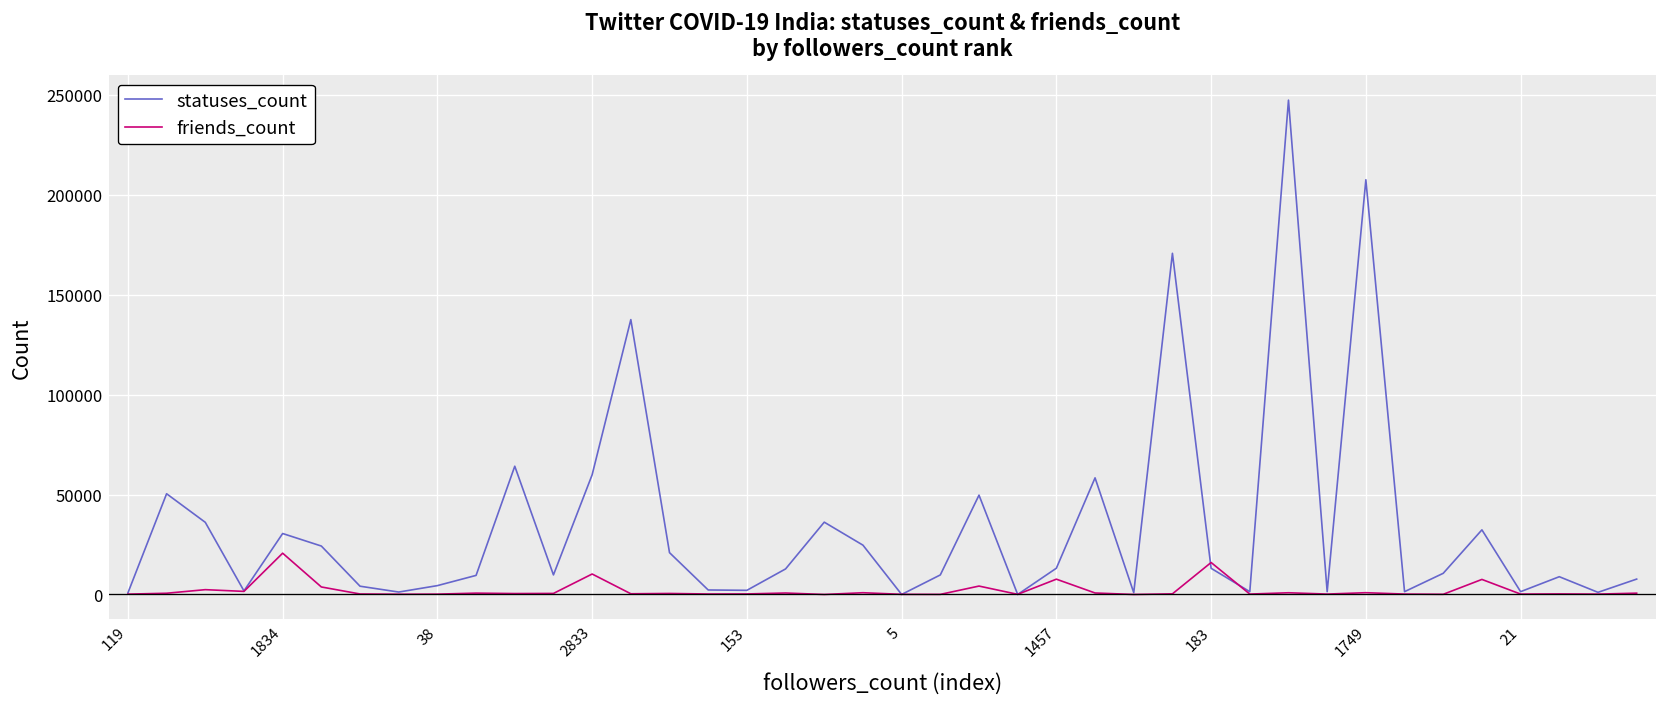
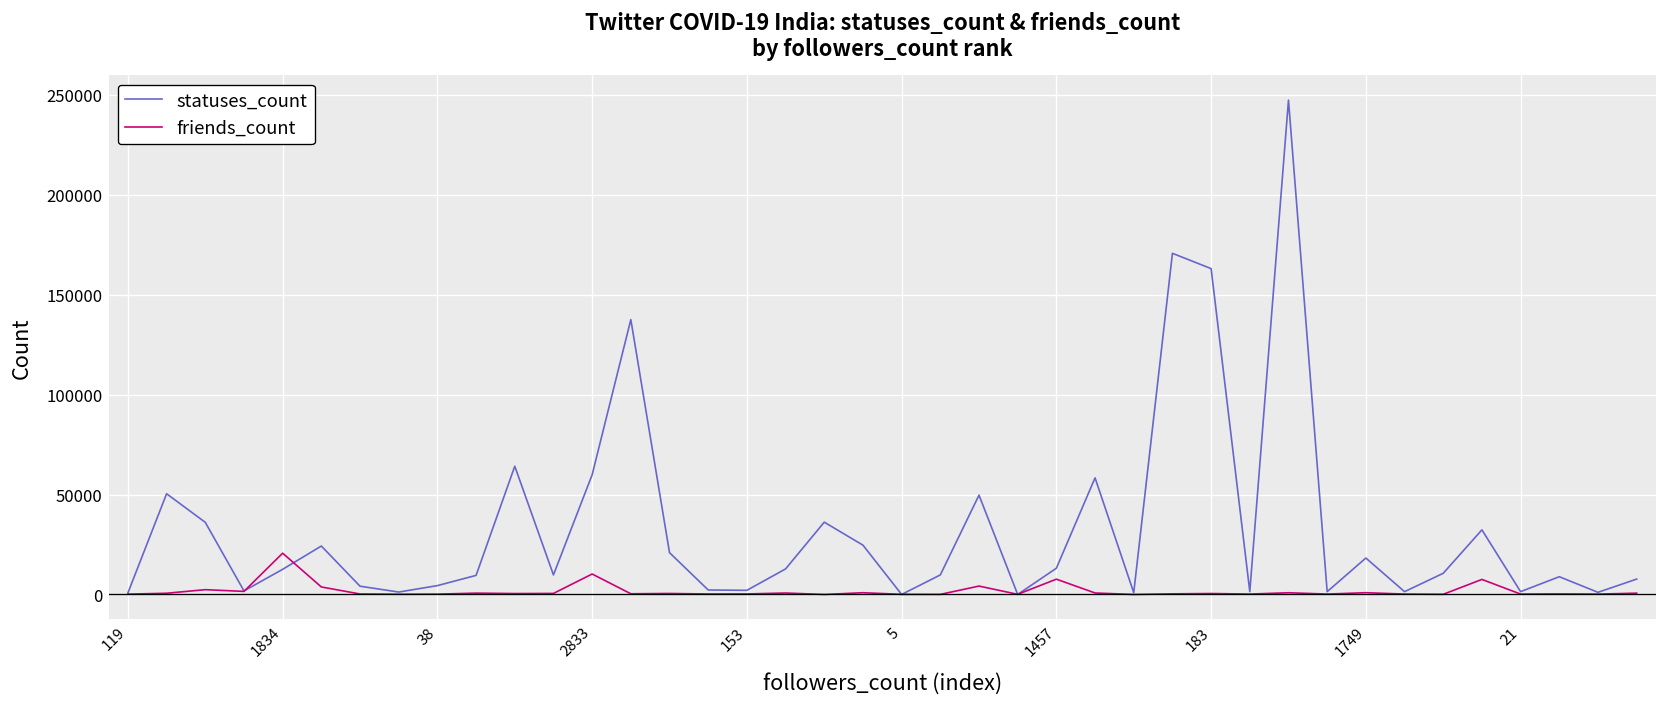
statuses_count, 1834: 31000 -> 13000
statuses_count, 183: 13000 -> 163000
friends_count, 183: 16000 -> 0
statuses_count, 1749: 208000 -> 18000
